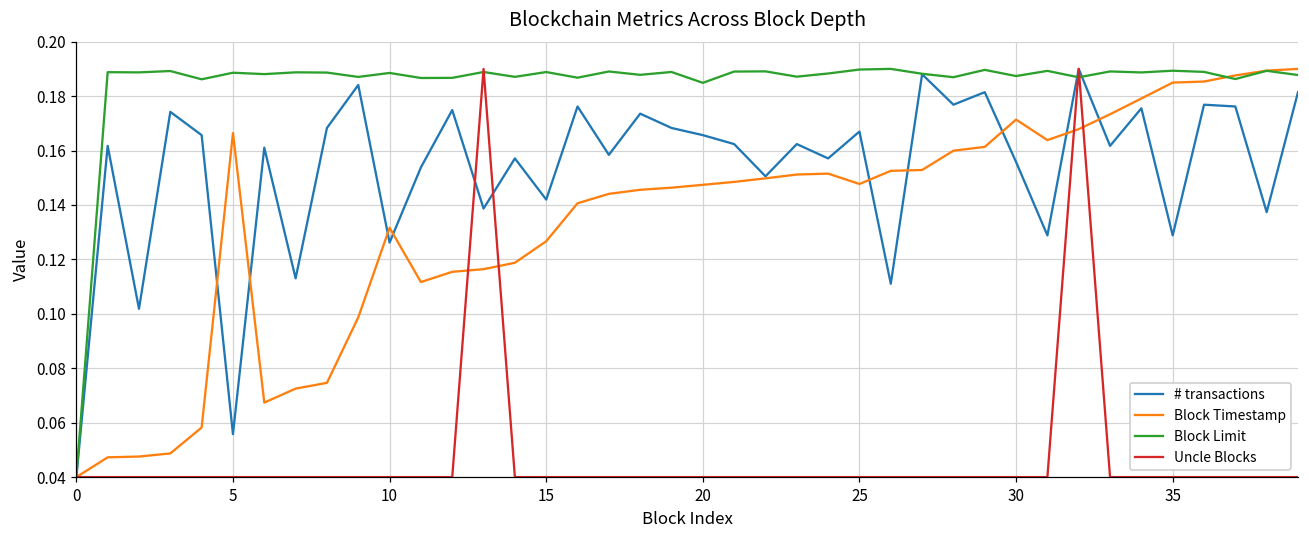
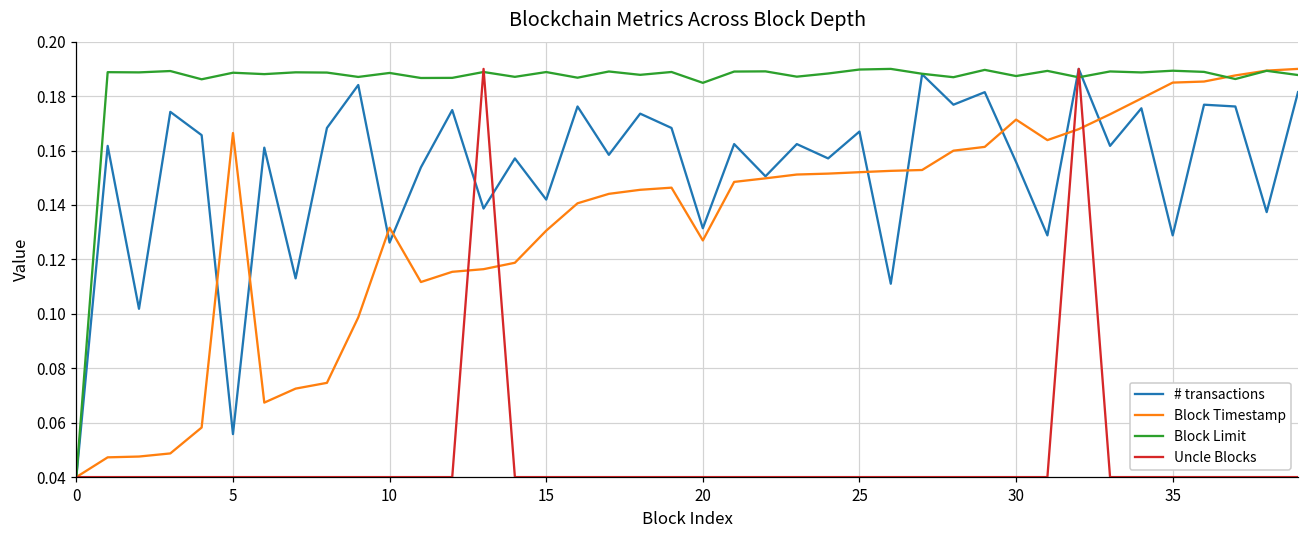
Block Timestamp, 15: 0.127 -> 0.131
# transactions, 20: 0.166 -> 0.131
Block Timestamp, 20: 0.147 -> 0.127
Block Timestamp, 25: 0.148 -> 0.152
